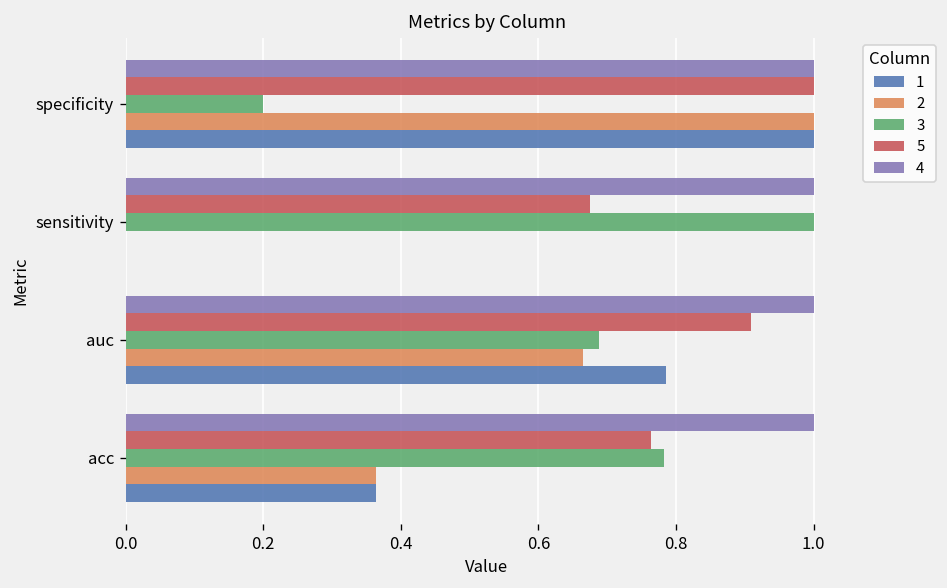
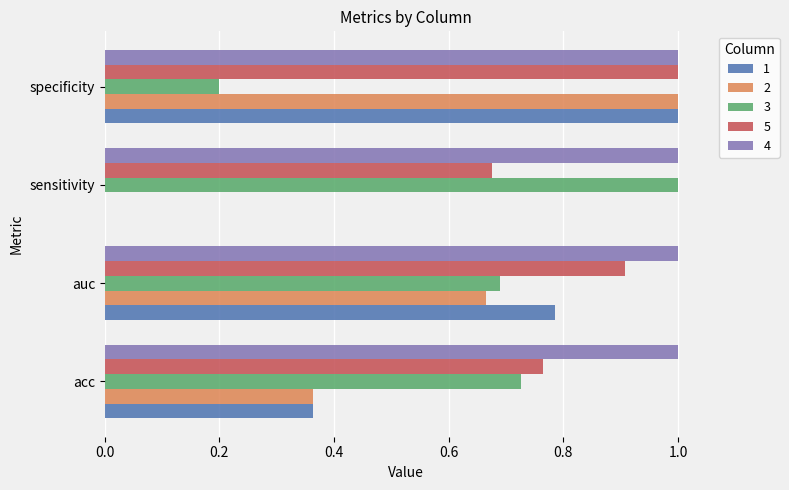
3, acc: 0.78 -> 0.73
